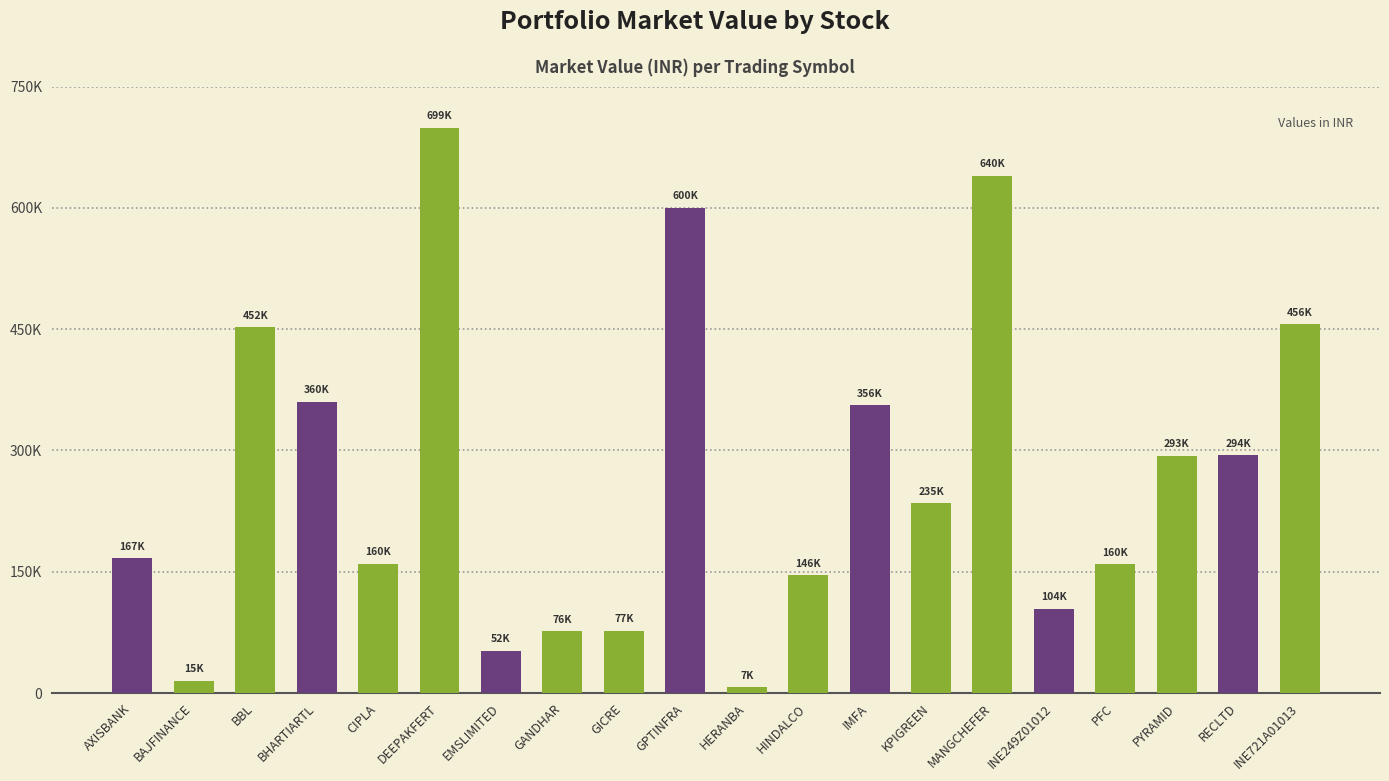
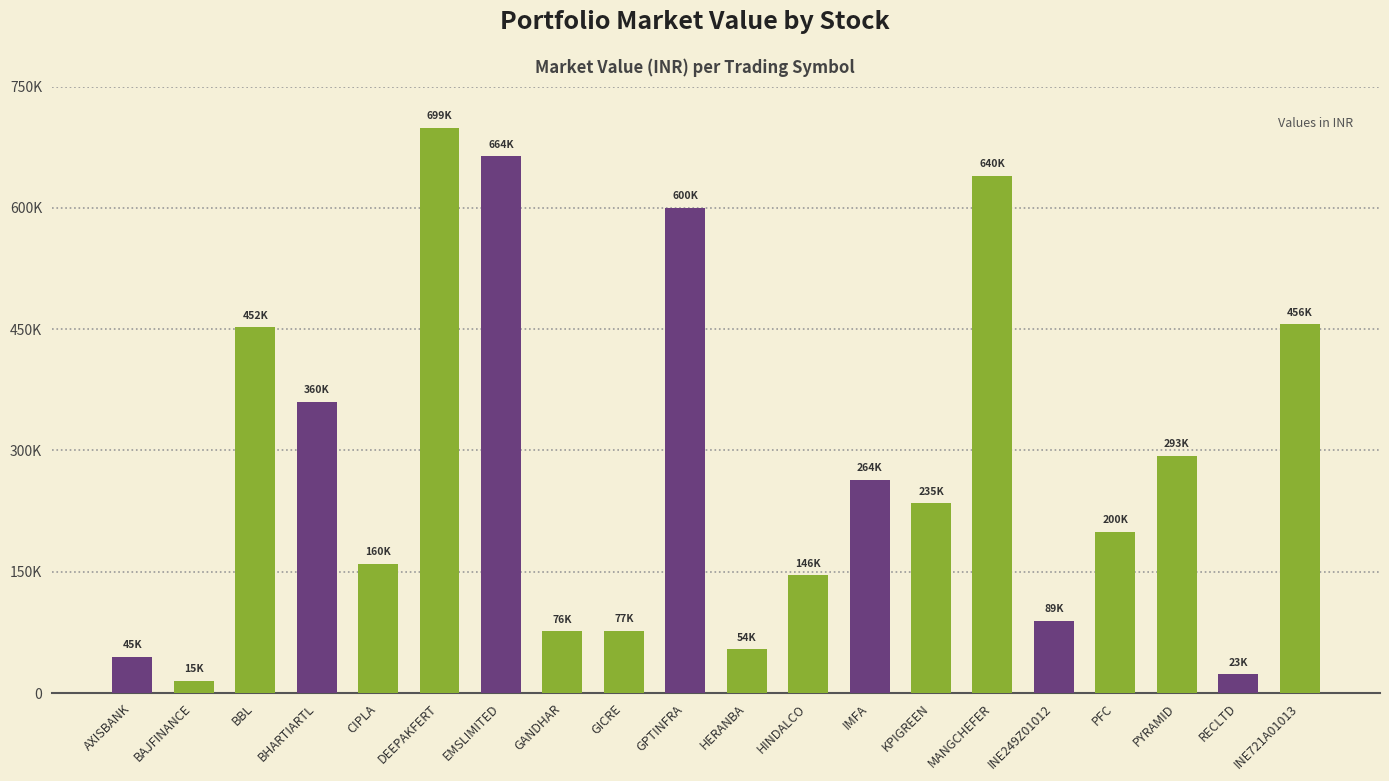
AXISBANK: 167K -> 45K
EMSLIMITED: 52K -> 664K
HERANBA: 7K -> 54K
IMFA: 356K -> 264K
INE249Z01012: 104K -> 89K
PFC: 160K -> 200K
RECLTD: 294K -> 23K
